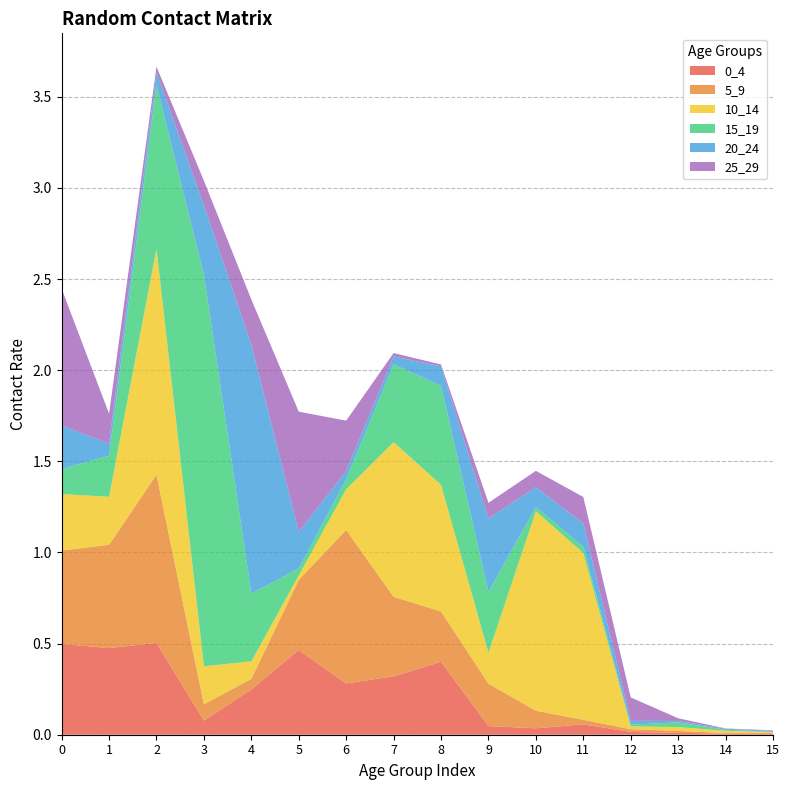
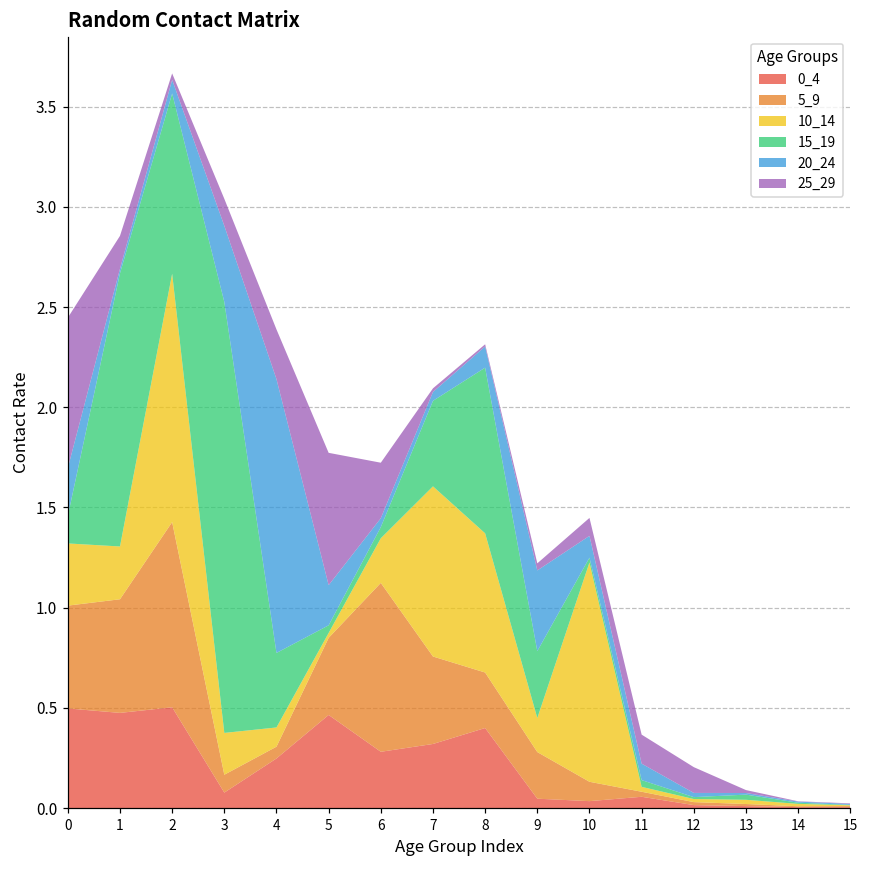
15_19, 1: 0.23 -> 1.36
20_24, 1: 0.07 -> 0.02
15_19, 8: 0.54 -> 0.83
25_29, 9: 0.09 -> 0.04
10_14, 11: 0.92 -> 0.02
20_24, 11: 0.13 -> 0.08
